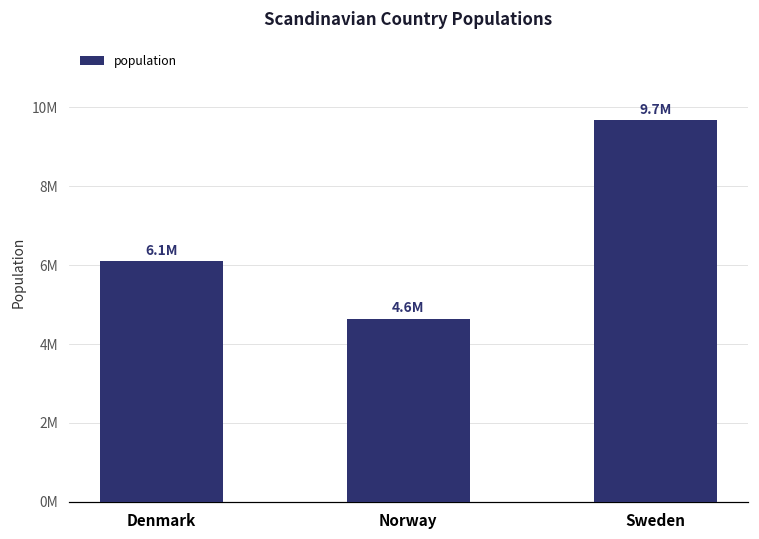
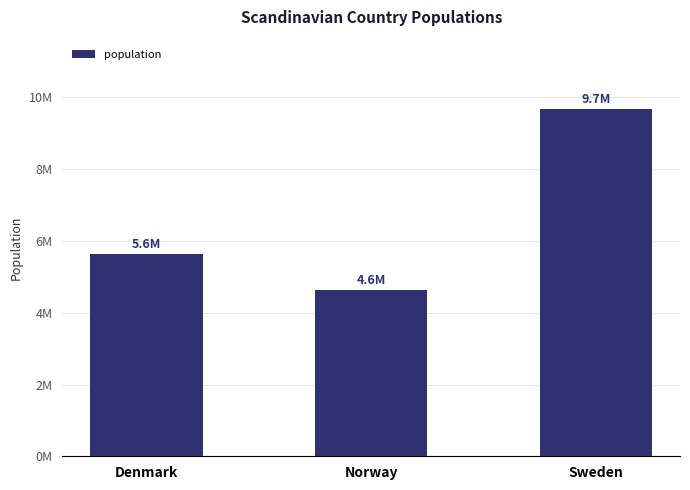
Denmark: 6.1M -> 5.6M
